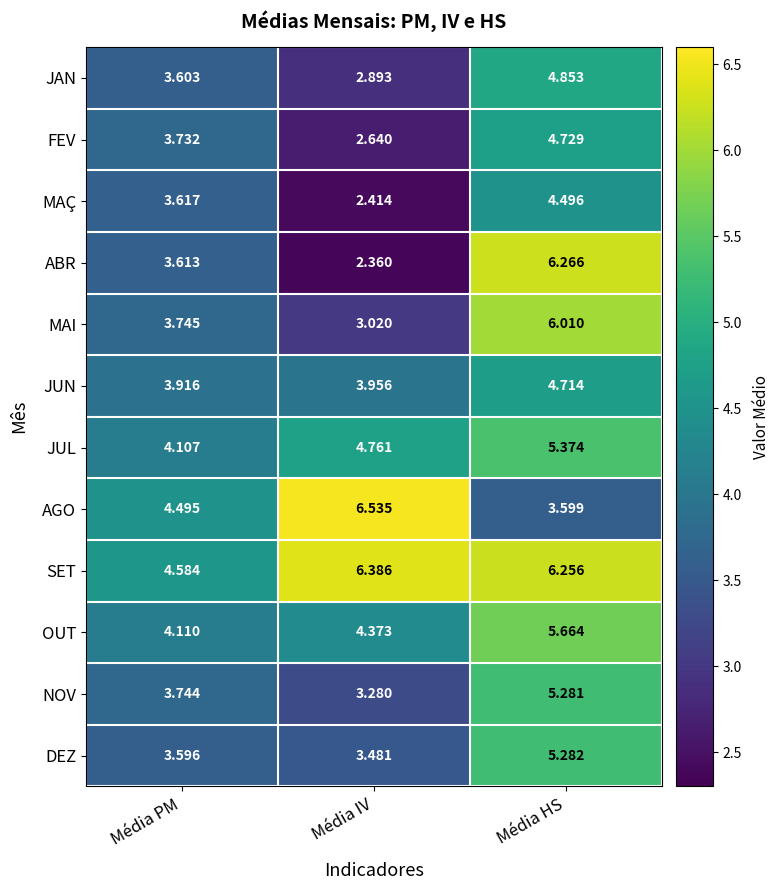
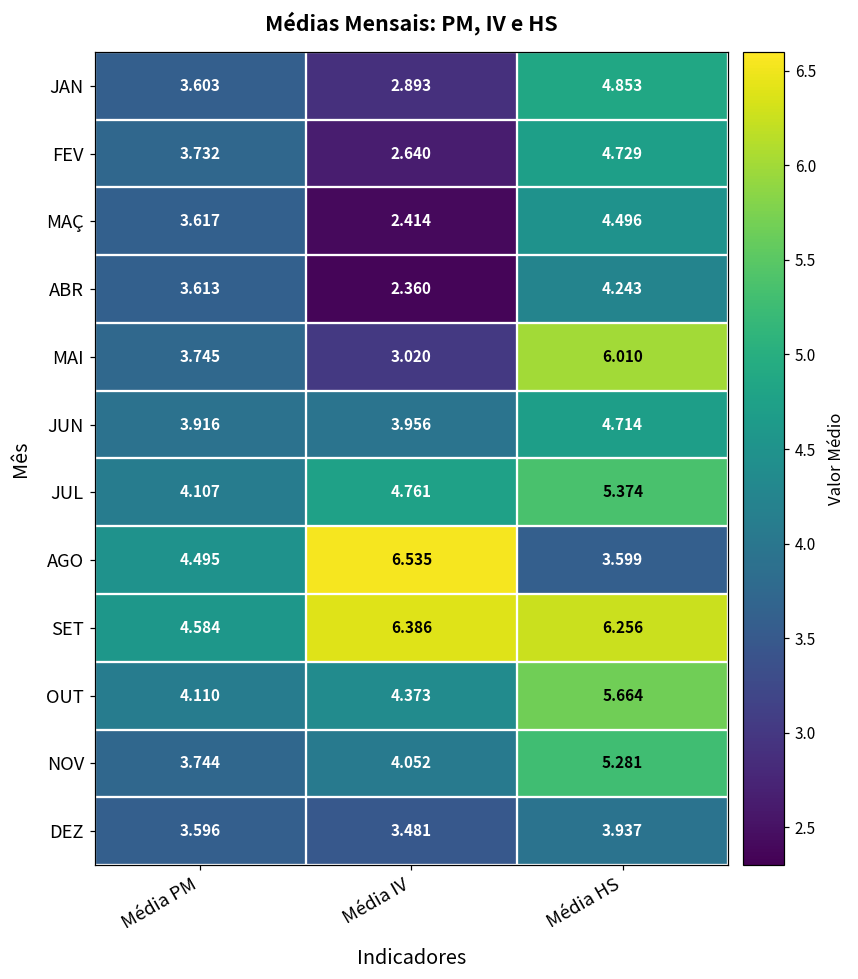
ABR, Média HS: 6.266 -> 4.243
NOV, Média IV: 3.280 -> 4.052
DEZ, Média HS: 5.282 -> 3.937
